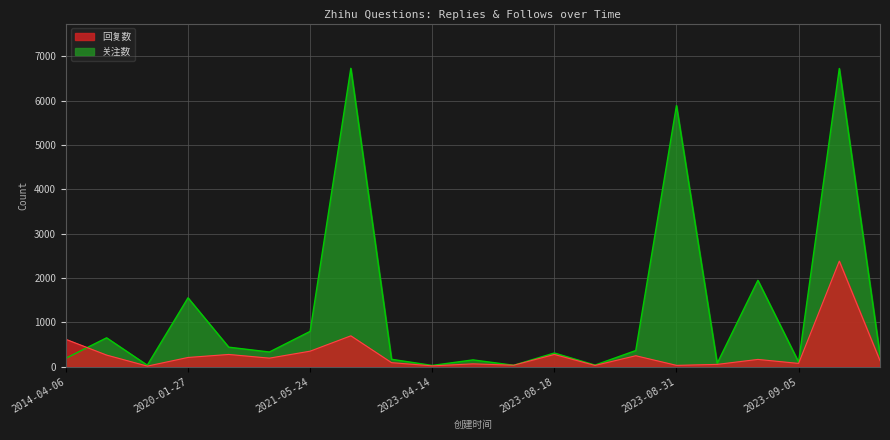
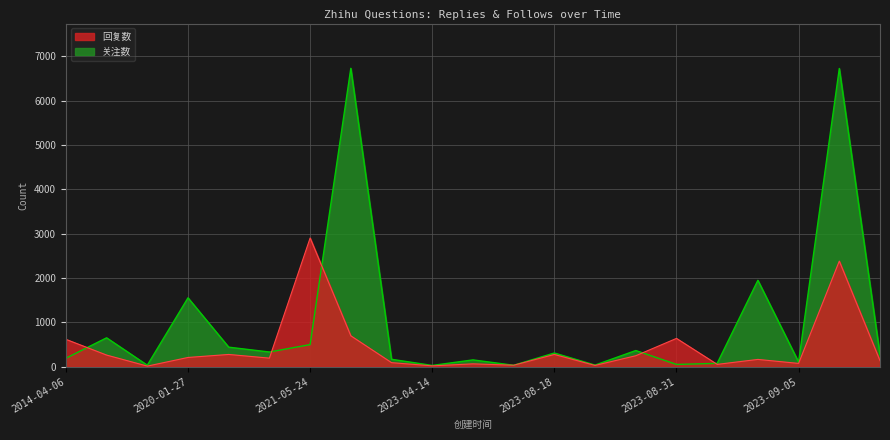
关注数, 2021-05-24: 800 -> 500
回复数, 2021-05-24: 400 -> 2900
关注数, 2023-08-31: 5900 -> 100
回复数, 2023-08-31: 0 -> 600
